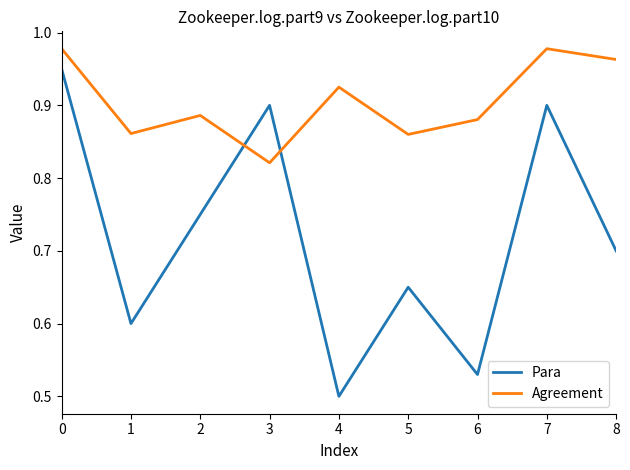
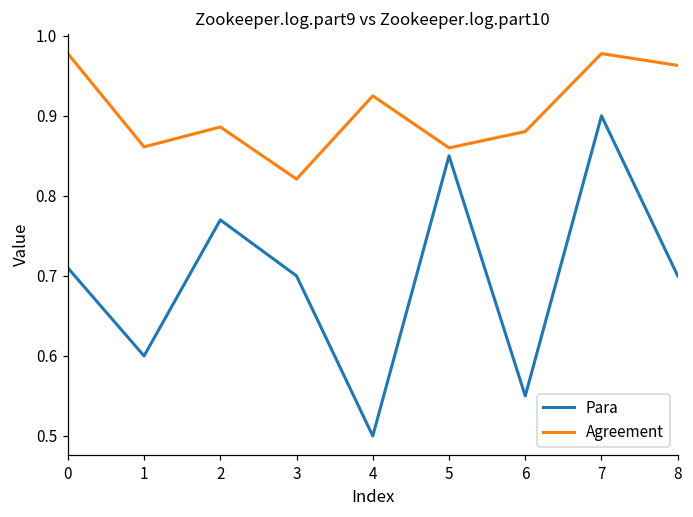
Para, 0: 0.95 -> 0.71
Para, 2: 0.75 -> 0.77
Para, 3: 0.9 -> 0.7
Para, 5: 0.65 -> 0.85
Para, 6: 0.53 -> 0.55
